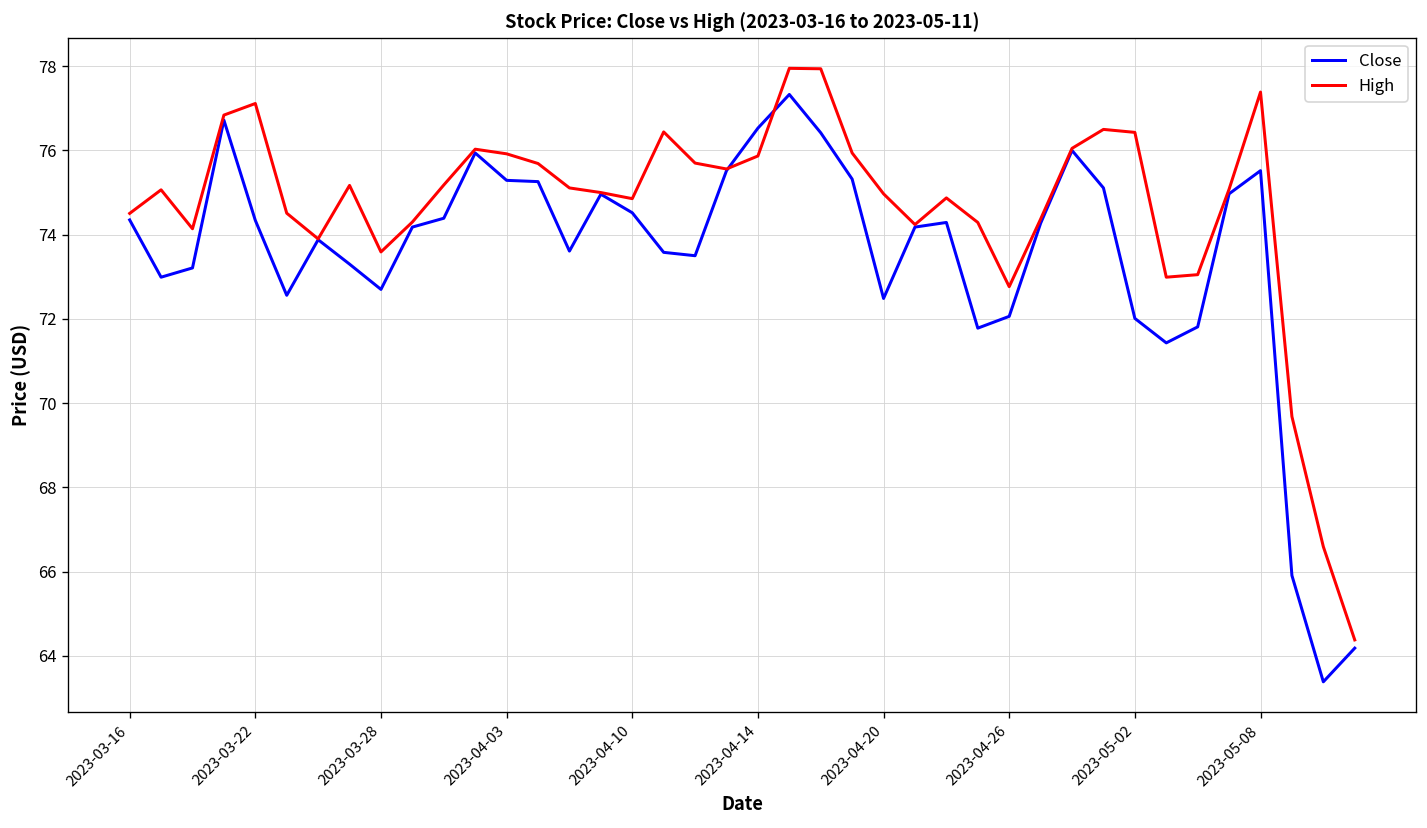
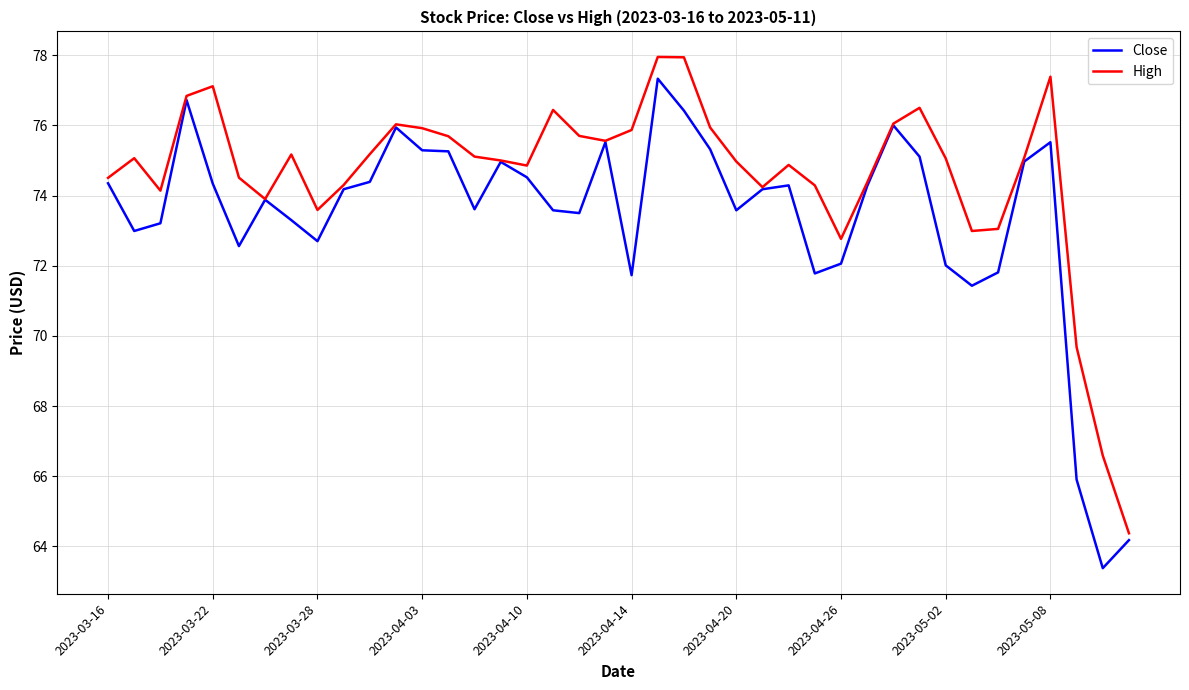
Close, 2023-04-14: 76.5 -> 71.7
Close, 2023-04-20: 72.5 -> 73.6
High, 2023-05-02: 76.4 -> 75.1
